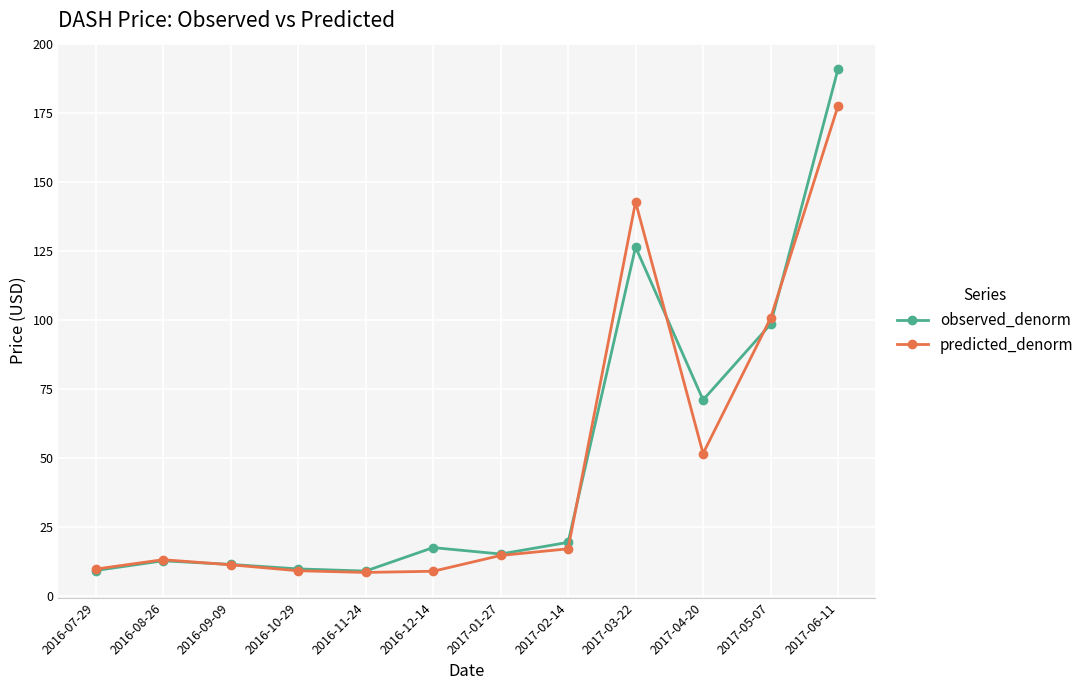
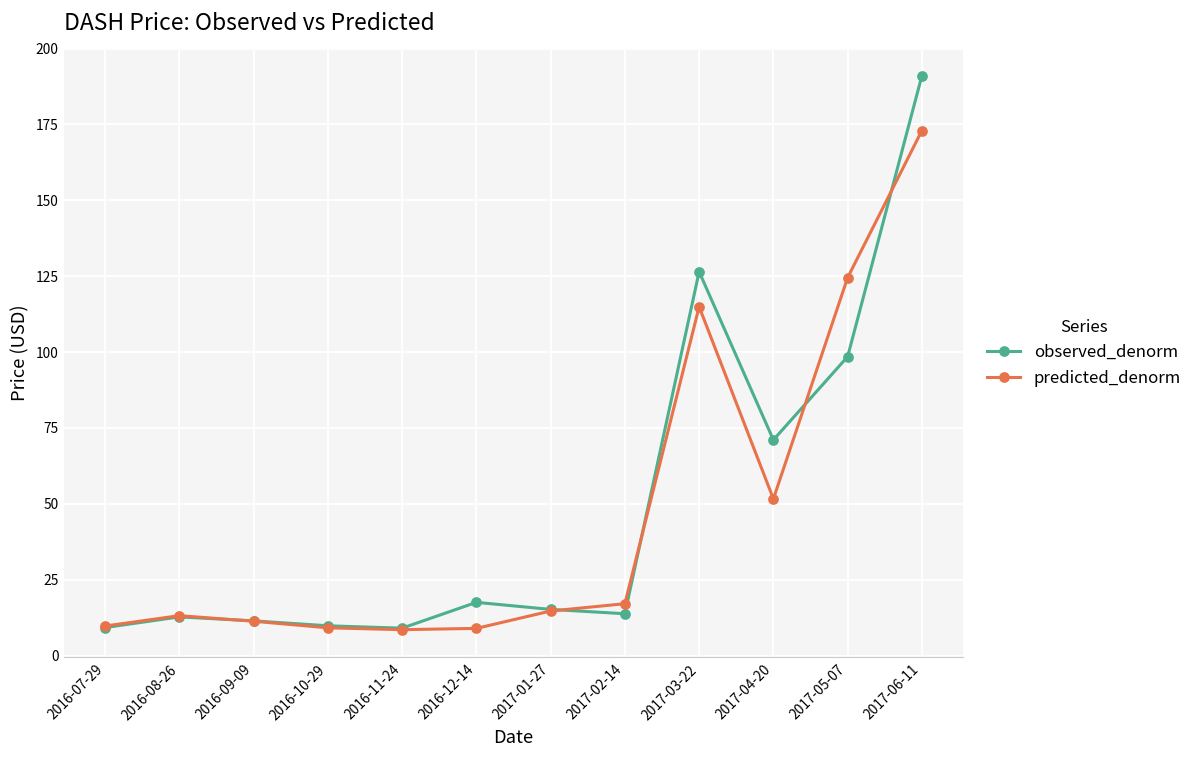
observed_denorm, 2017-02-14: 19 -> 14
predicted_denorm, 2017-03-22: 143 -> 115
predicted_denorm, 2017-05-07: 101 -> 125
predicted_denorm, 2017-06-11: 178 -> 173
